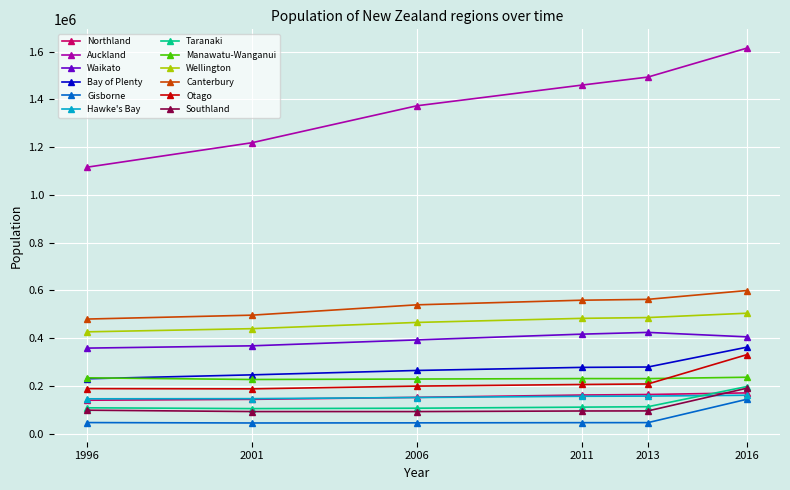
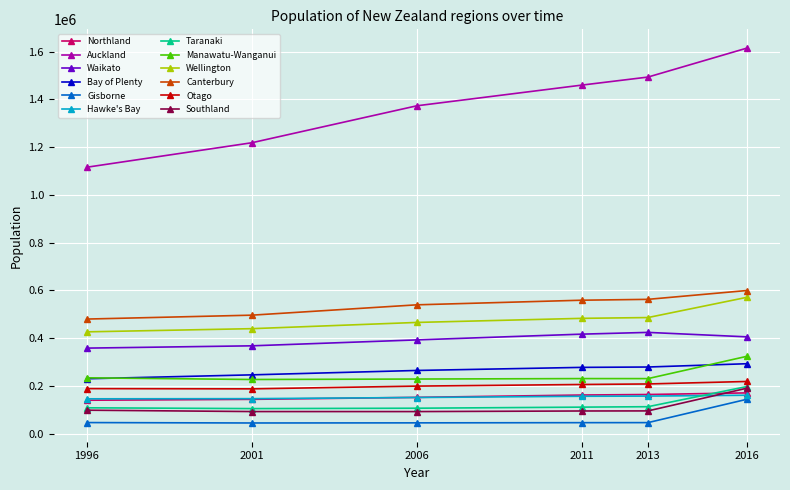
Bay of Plenty, 2016: 360000 -> 290000
Manawatu-Wanganui, 2016: 240000 -> 320000
Wellington, 2016: 500000 -> 570000
Otago, 2016: 330000 -> 220000
